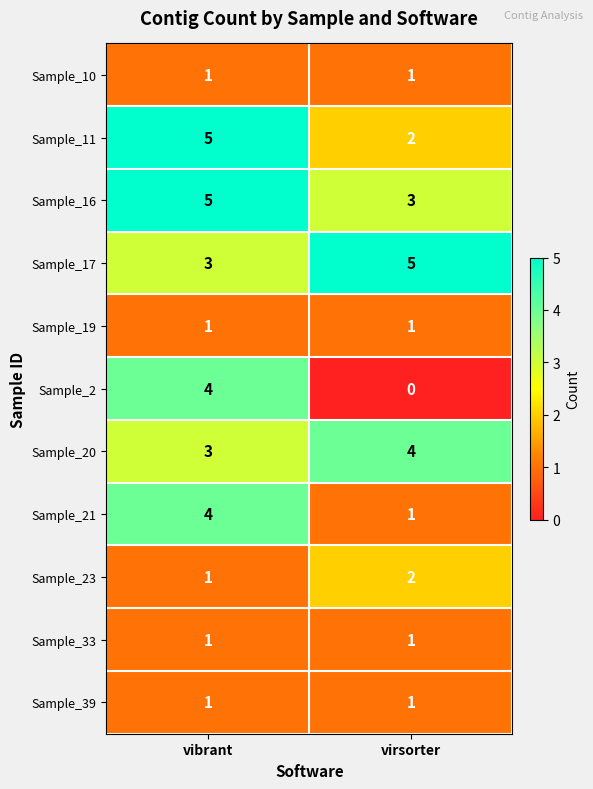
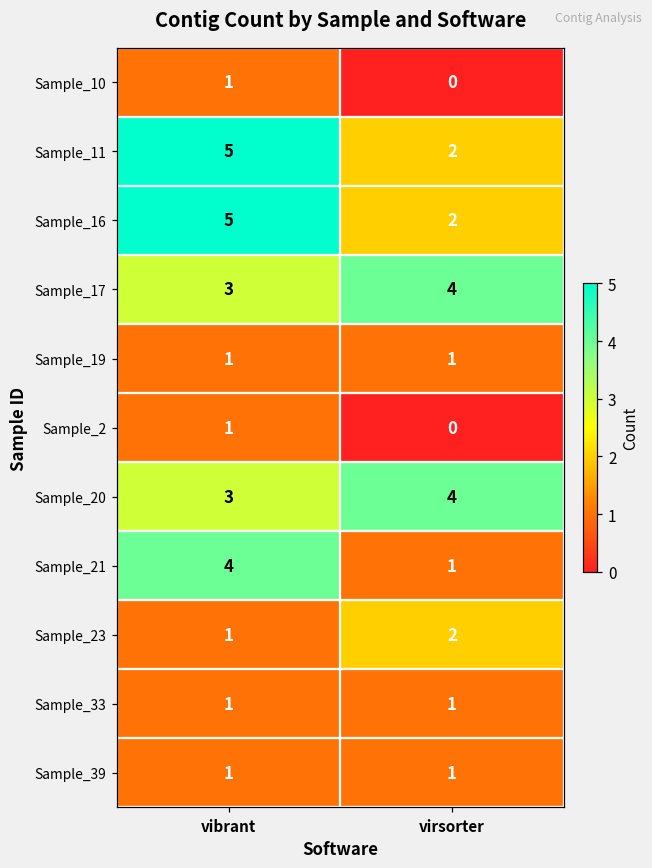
Sample_10, virsorter: 1 -> 0
Sample_16, virsorter: 3 -> 2
Sample_17, virsorter: 5 -> 4
Sample_2, vibrant: 4 -> 1
